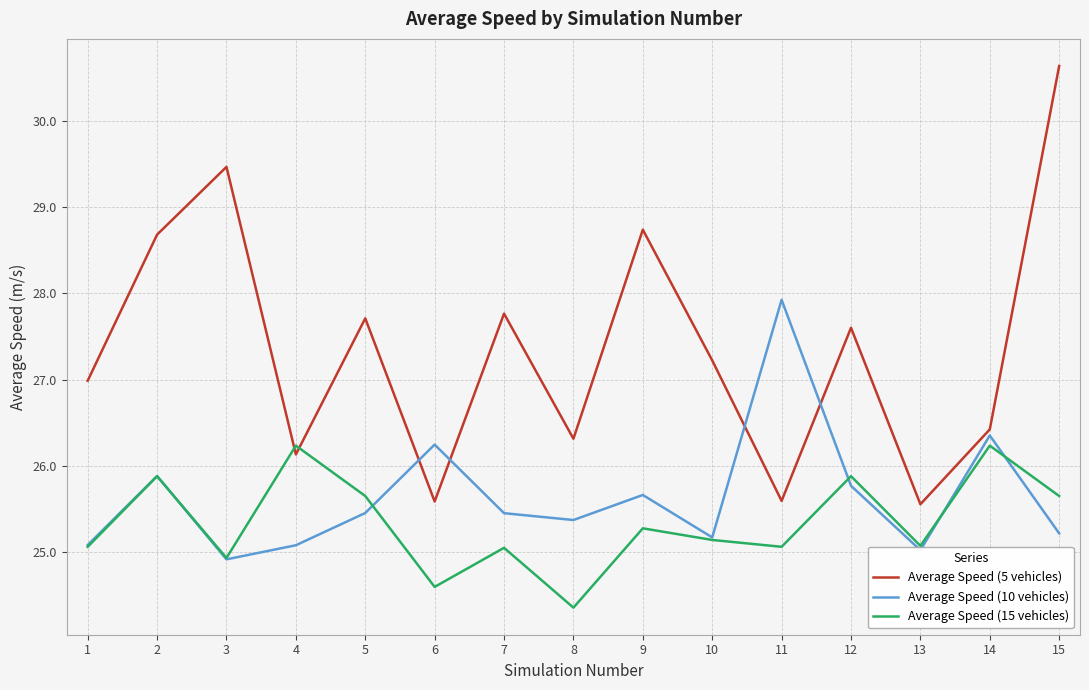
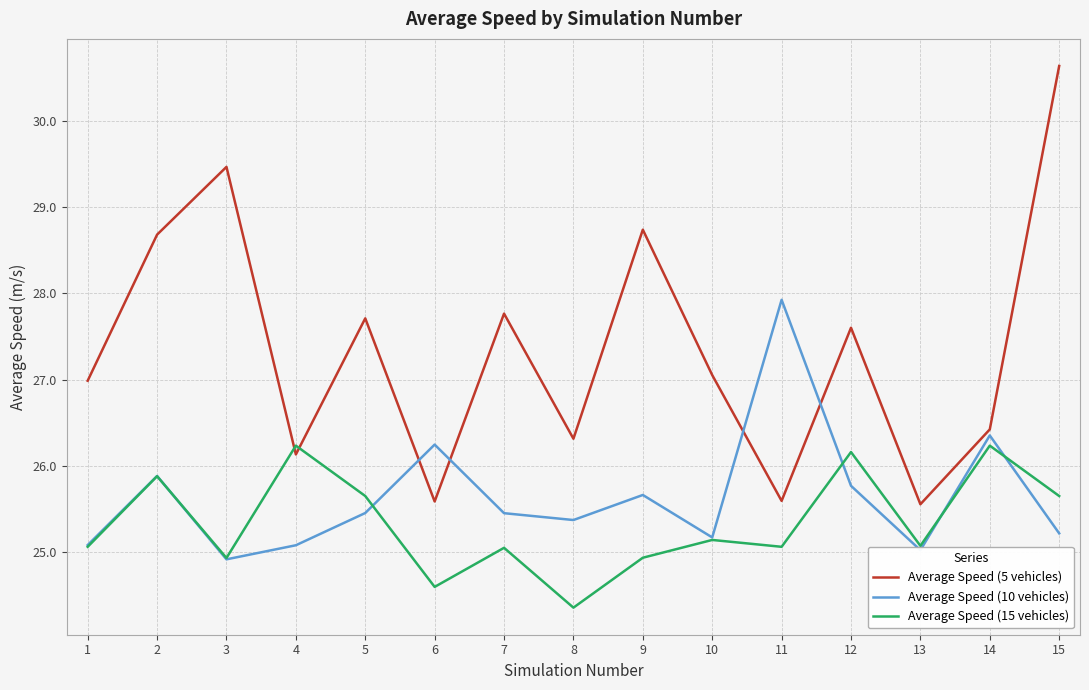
Average Speed (15 vehicles), 9: 25.3 -> 24.9
Average Speed (5 vehicles), 10: 27.2 -> 27.1
Average Speed (15 vehicles), 12: 25.9 -> 26.2
